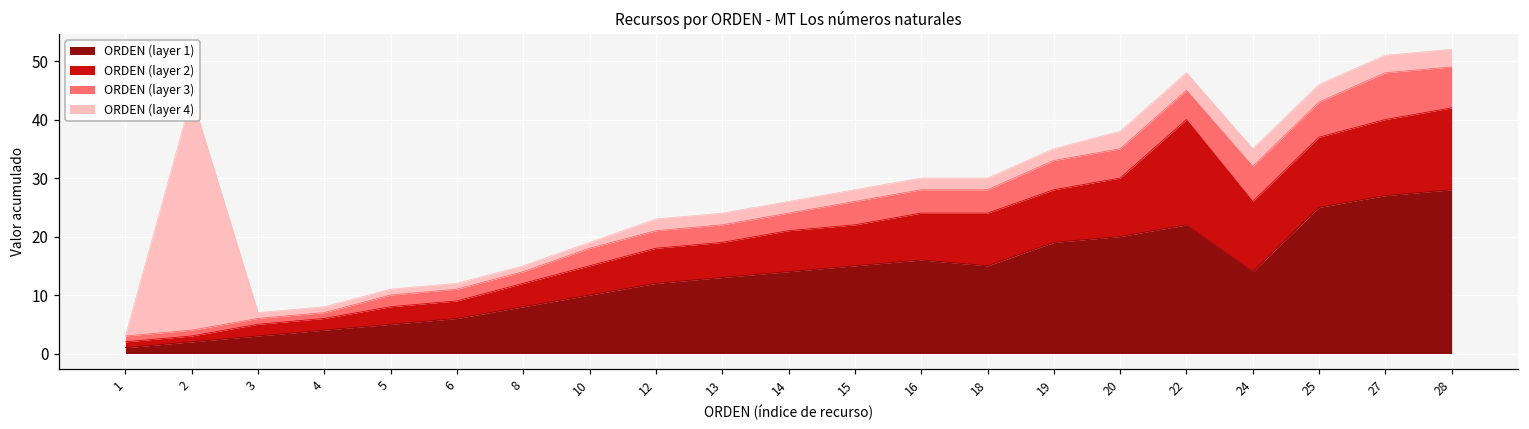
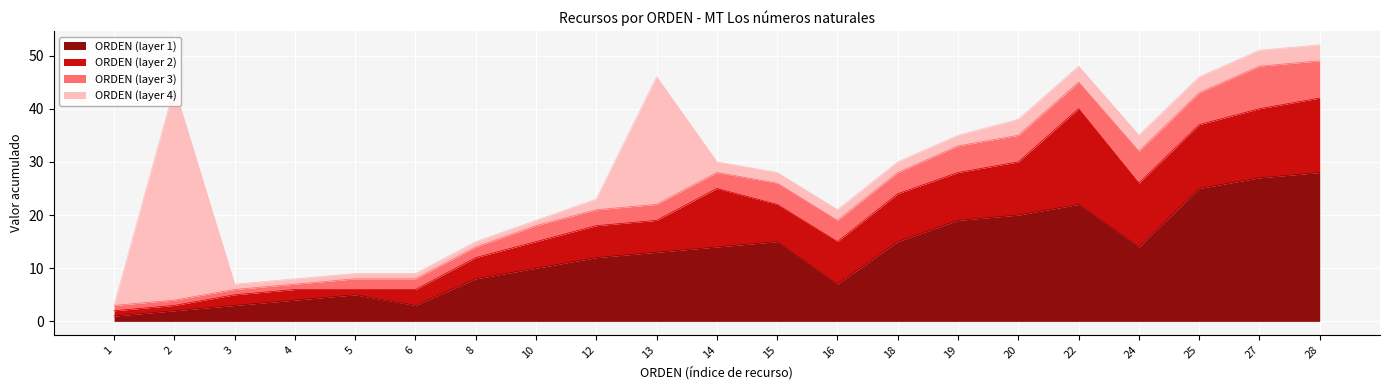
ORDEN (layer 2), 5: 3 -> 1
ORDEN (layer 1), 6: 6 -> 3
ORDEN (layer 4), 13: 2 -> 24
ORDEN (layer 2), 14: 7 -> 11
ORDEN (layer 1), 16: 16 -> 7
